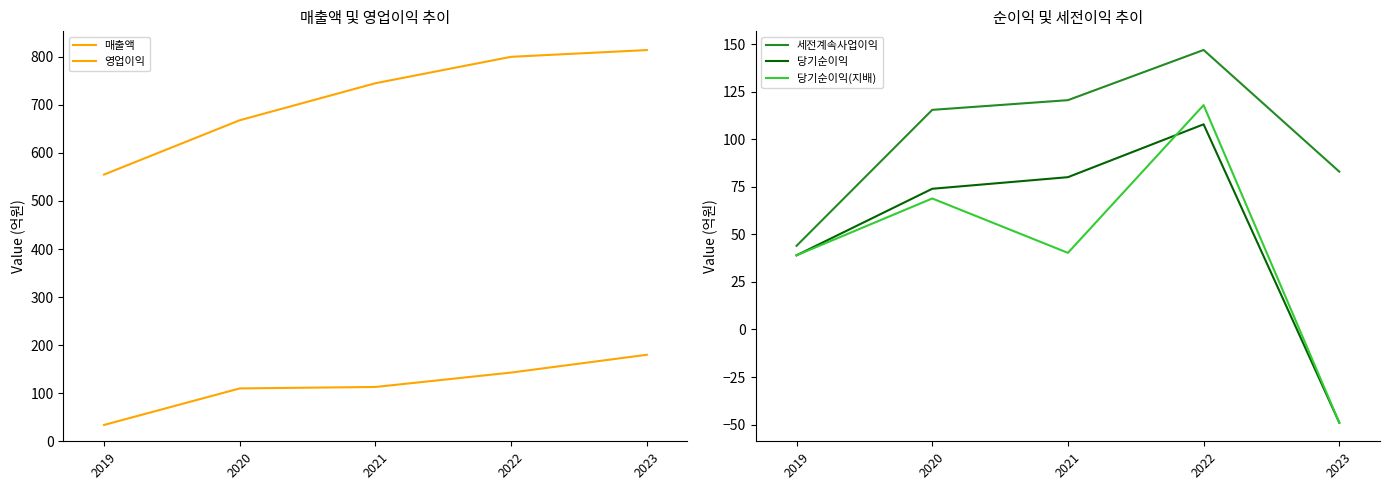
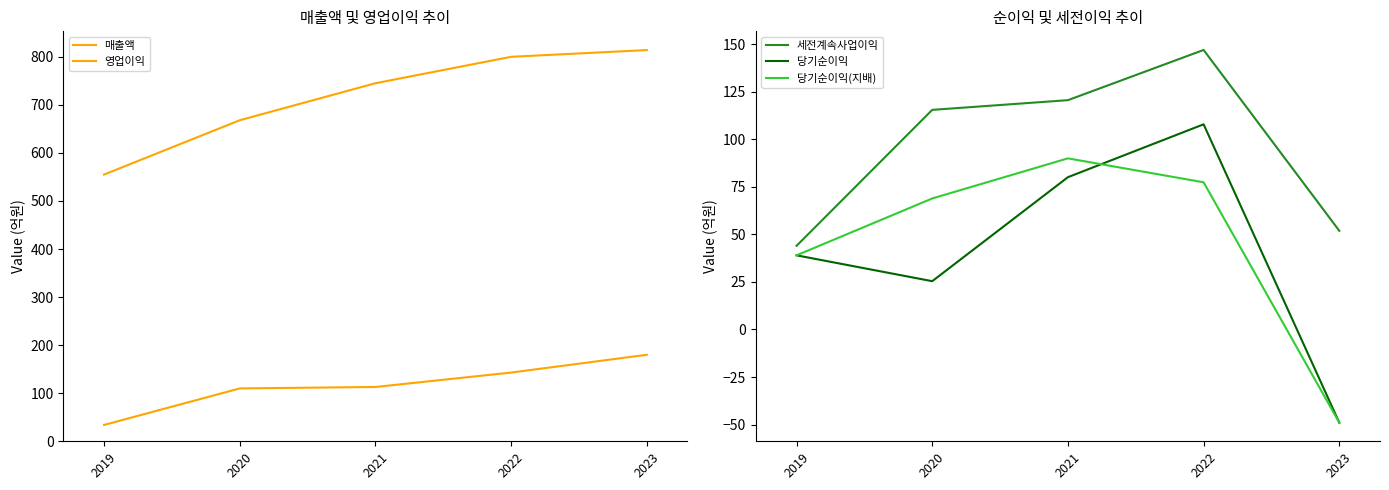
순이익 및 세전이익 추이, 당기순이익, 2020: 74 -> 25
순이익 및 세전이익 추이, 당기순이익(지배), 2021: 40 -> 90
순이익 및 세전이익 추이, 당기순이익(지배), 2022: 118 -> 77
순이익 및 세전이익 추이, 세전계속사업이익, 2023: 83 -> 52
